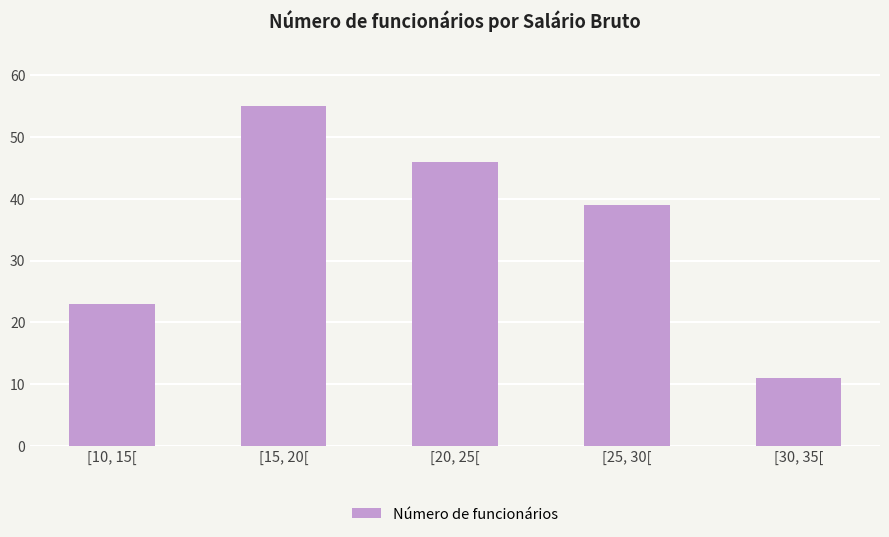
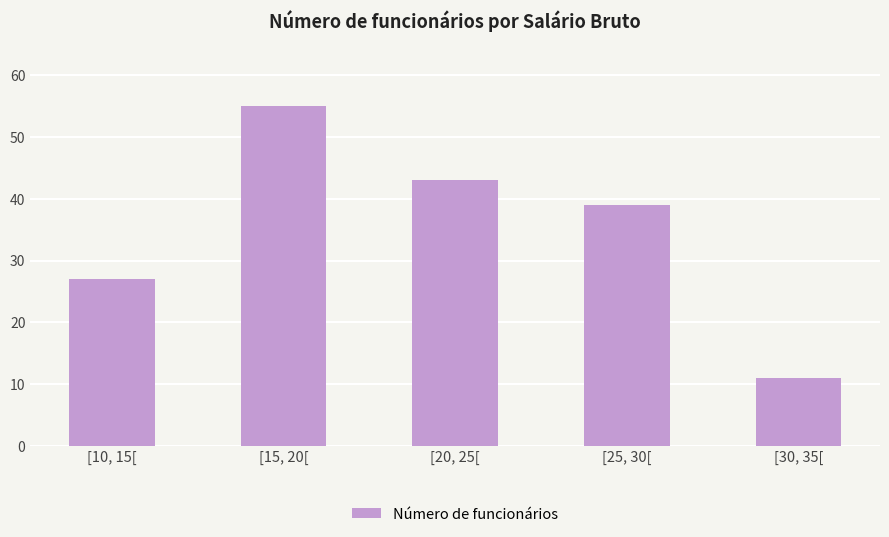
[10, 15[: 23 -> 27
[20, 25[: 46 -> 43
